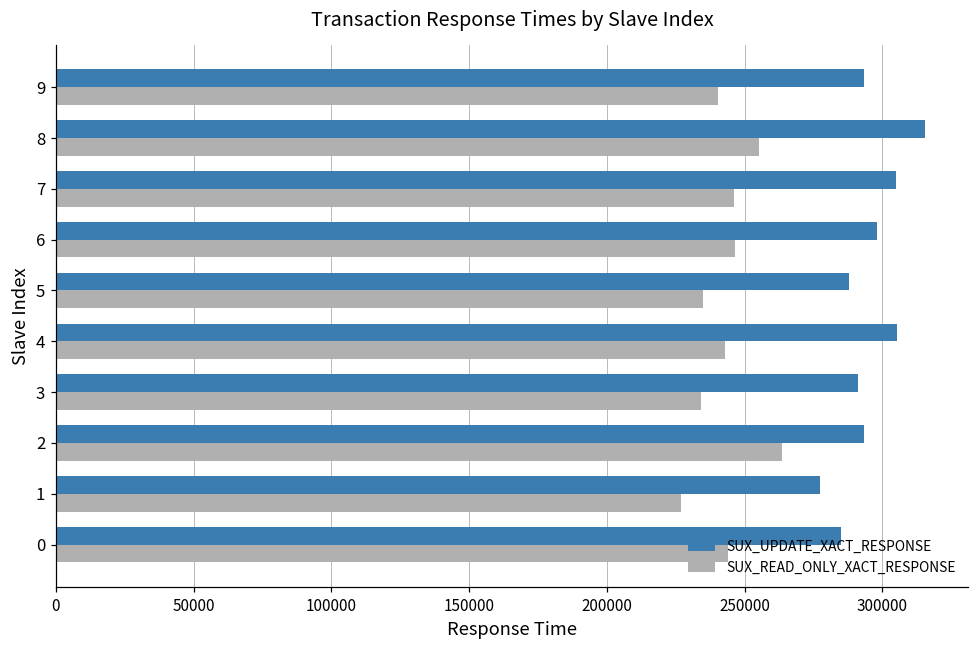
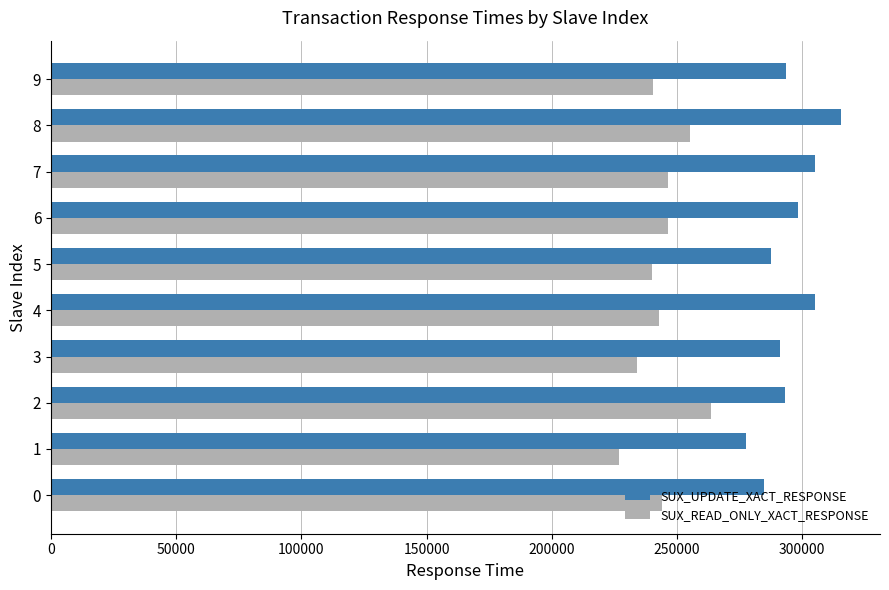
SUX_READ_ONLY_XACT_RESPONSE, 5: 235000 -> 240000
